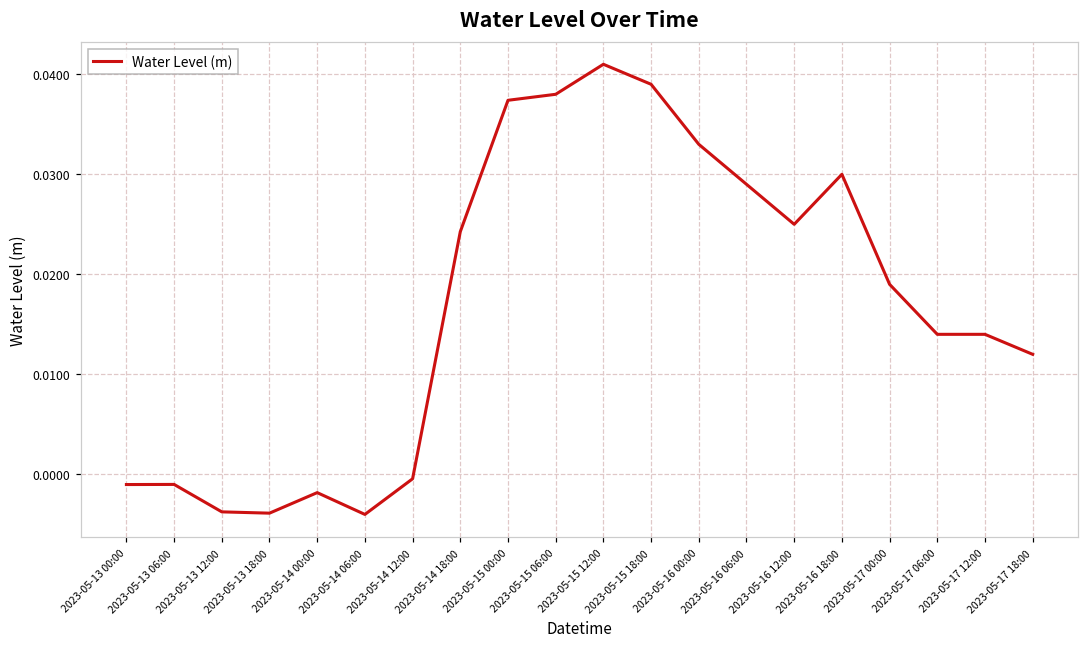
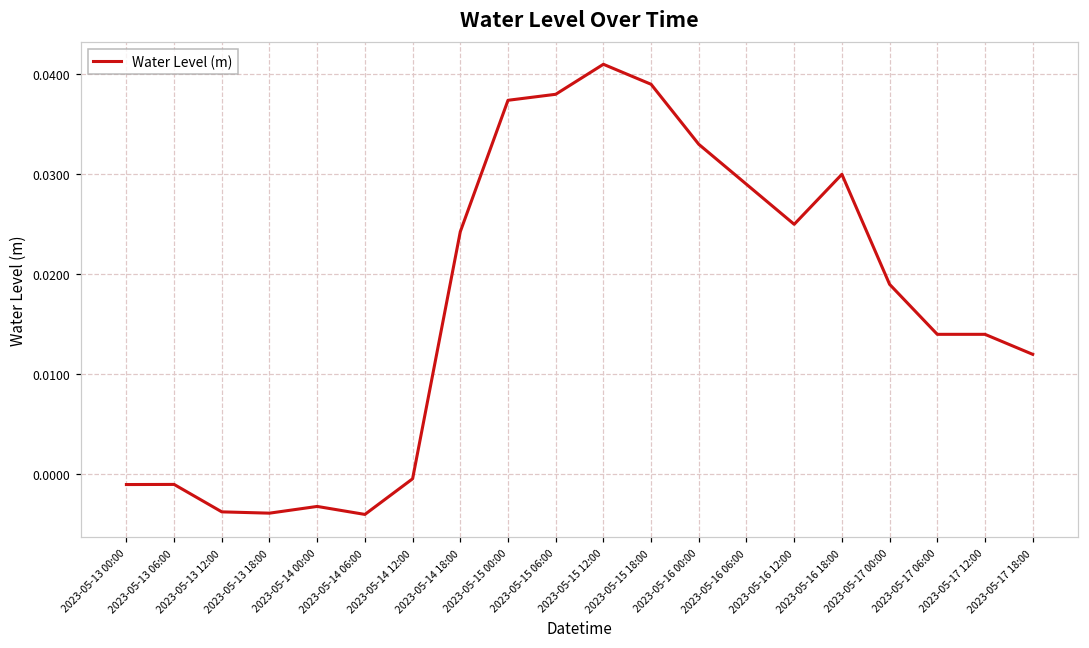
2023-05-14 00:00: -0.002 -> -0.003
